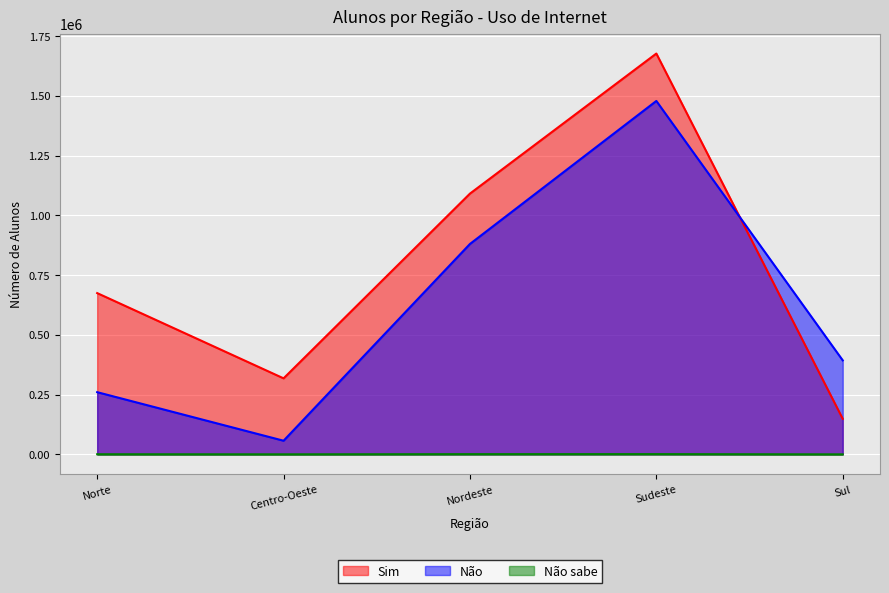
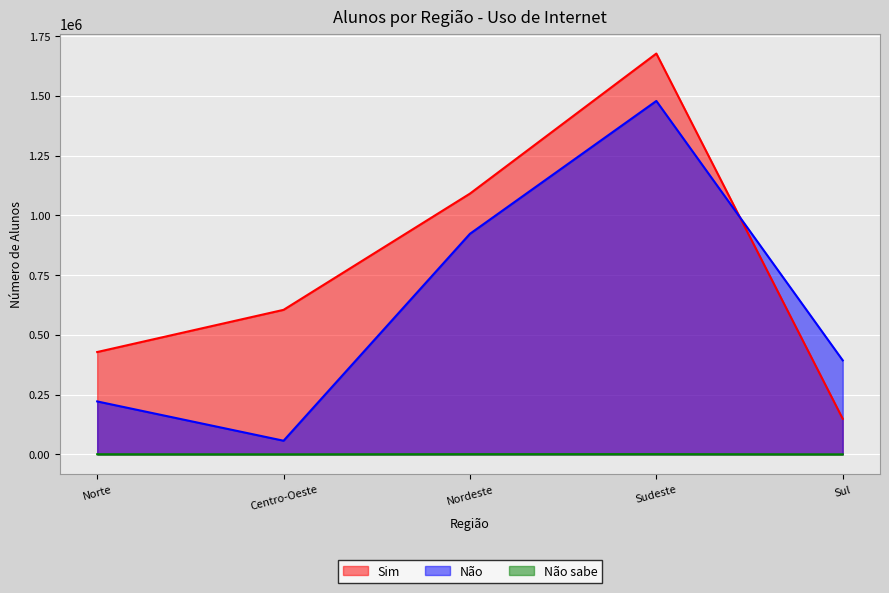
Sim, Norte: 670000 -> 430000
Não, Norte: 260000 -> 220000
Sim, Centro-Oeste: 320000 -> 600000
Não, Nordeste: 880000 -> 920000
